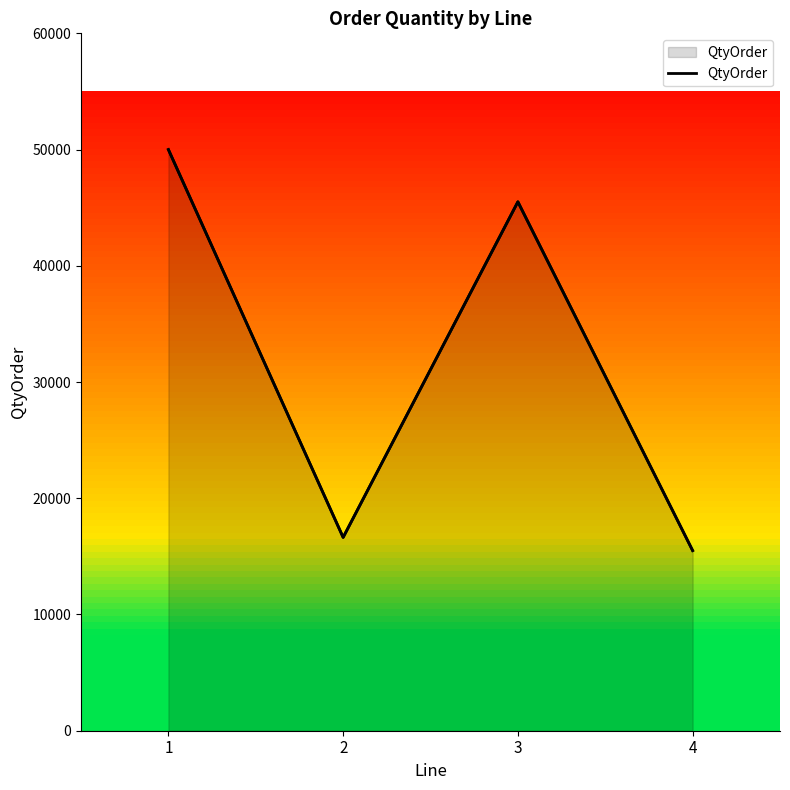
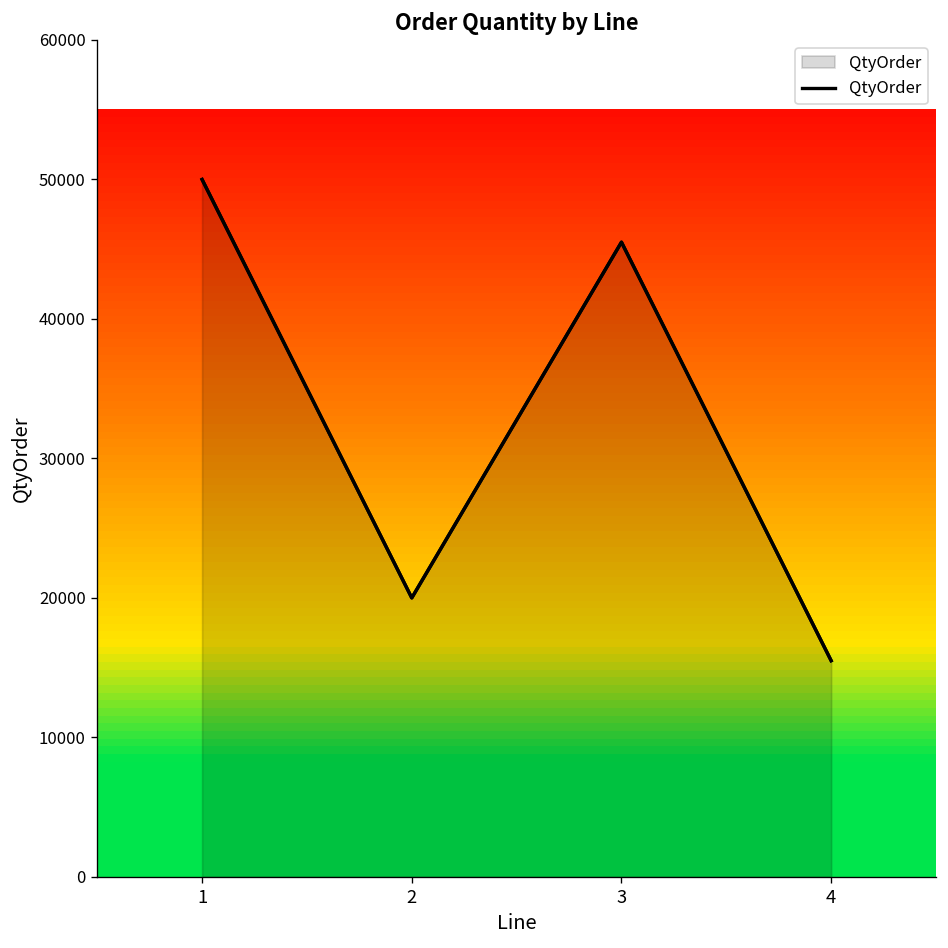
2: 16600 -> 20000
